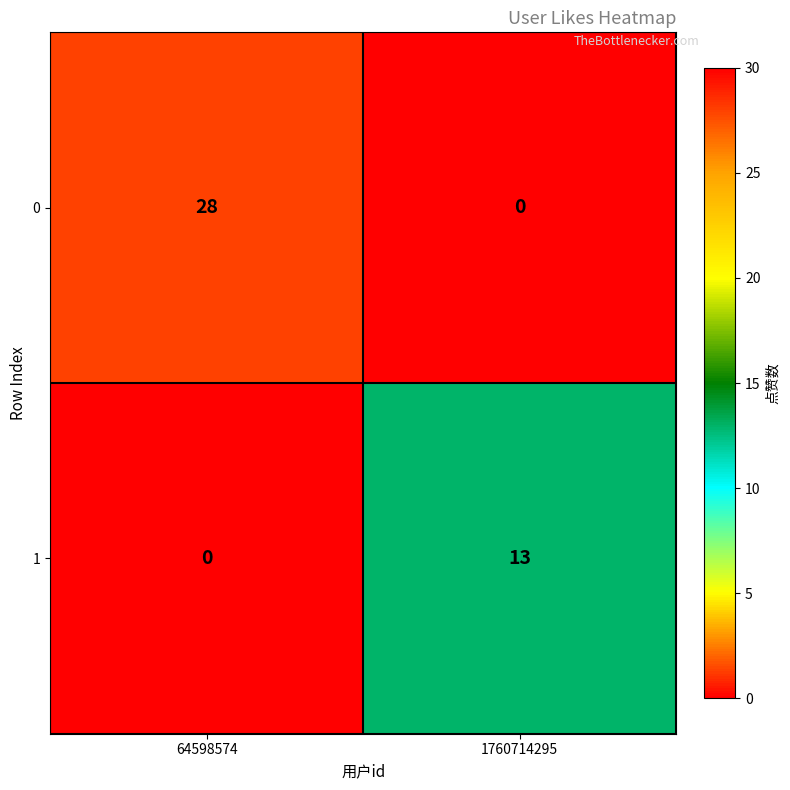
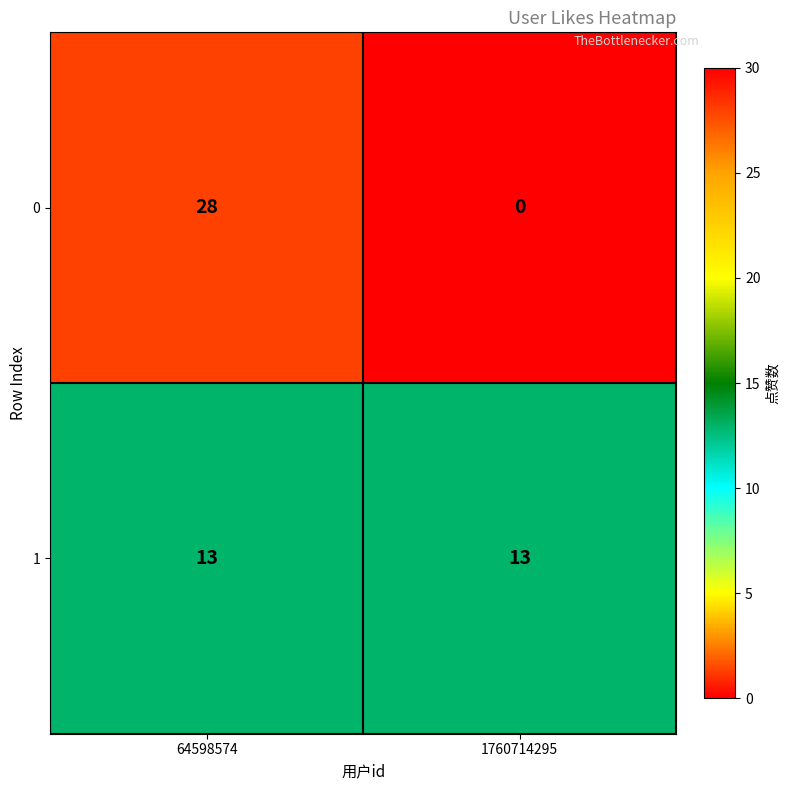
1, 64598574: 0 -> 13
